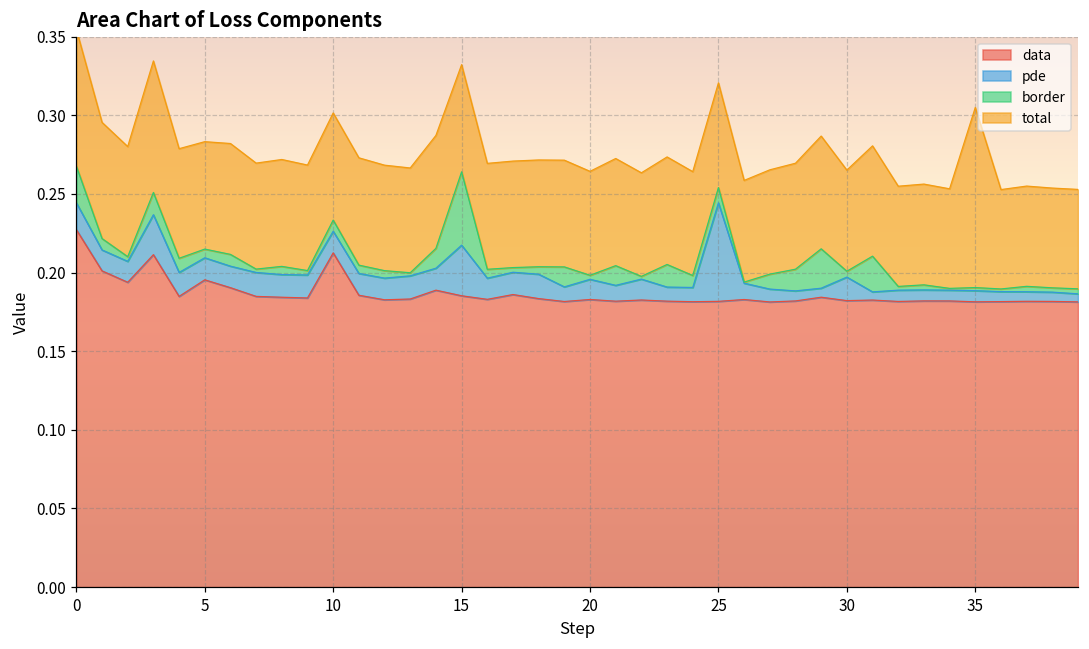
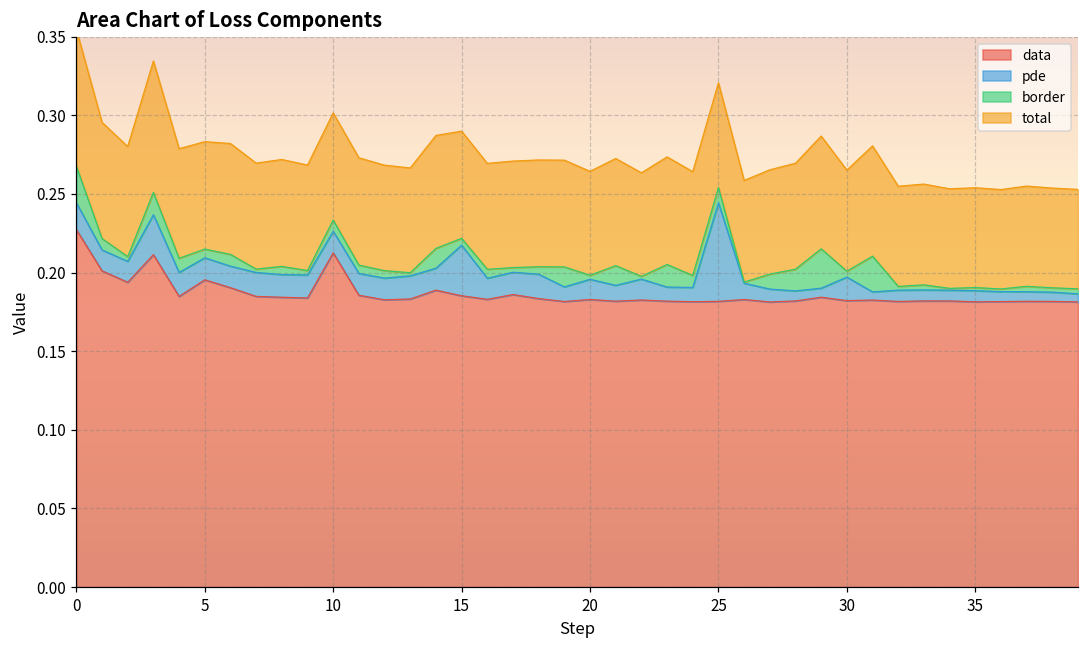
border, 15: 0.047 -> 0.004
total, 35: 0.114 -> 0.063
